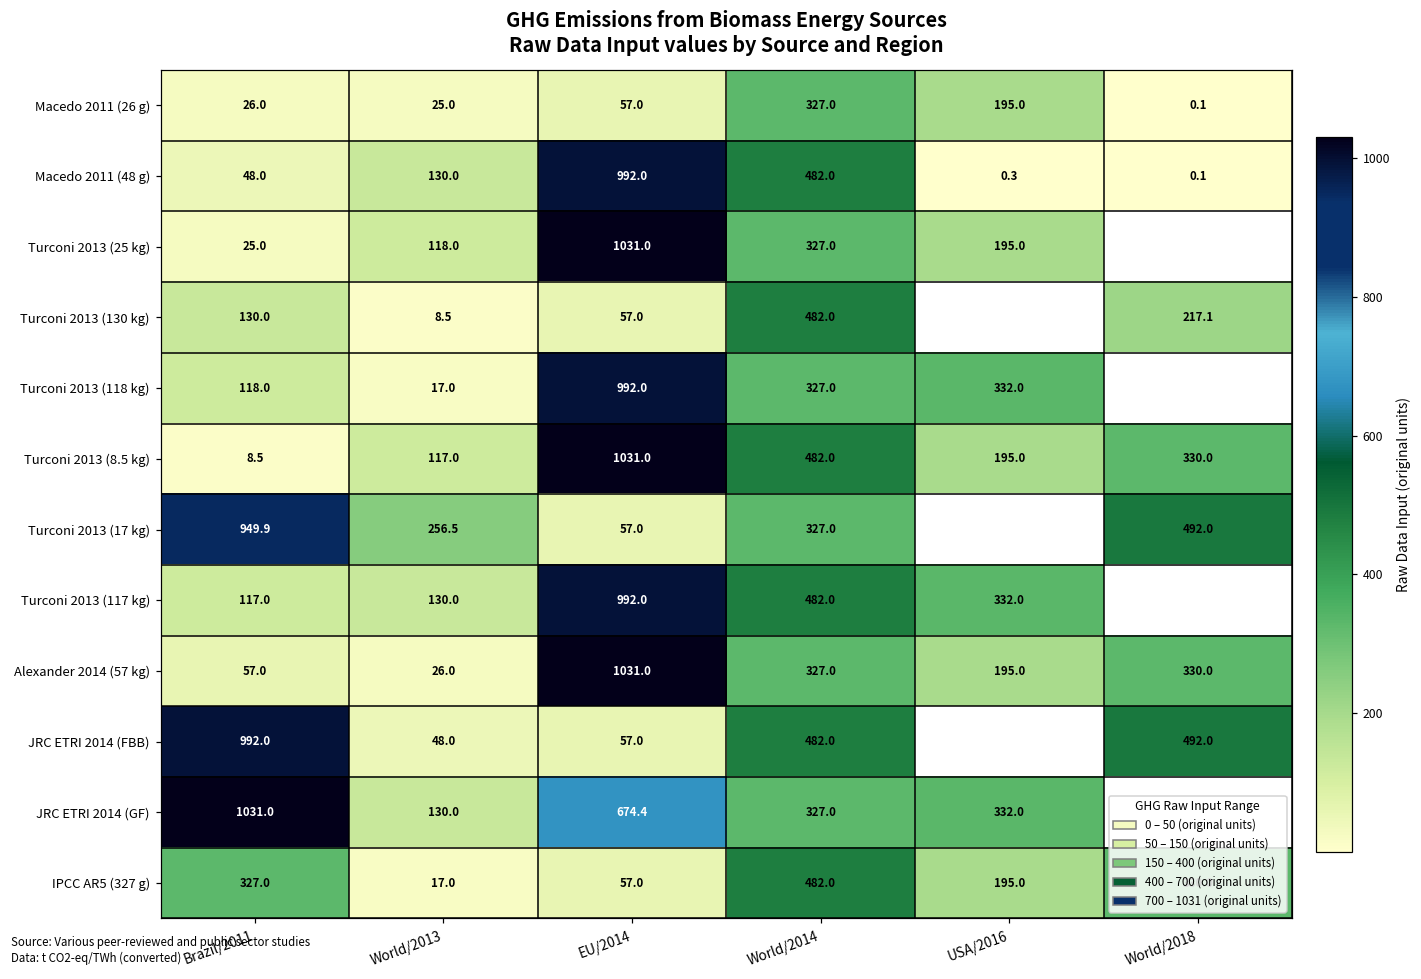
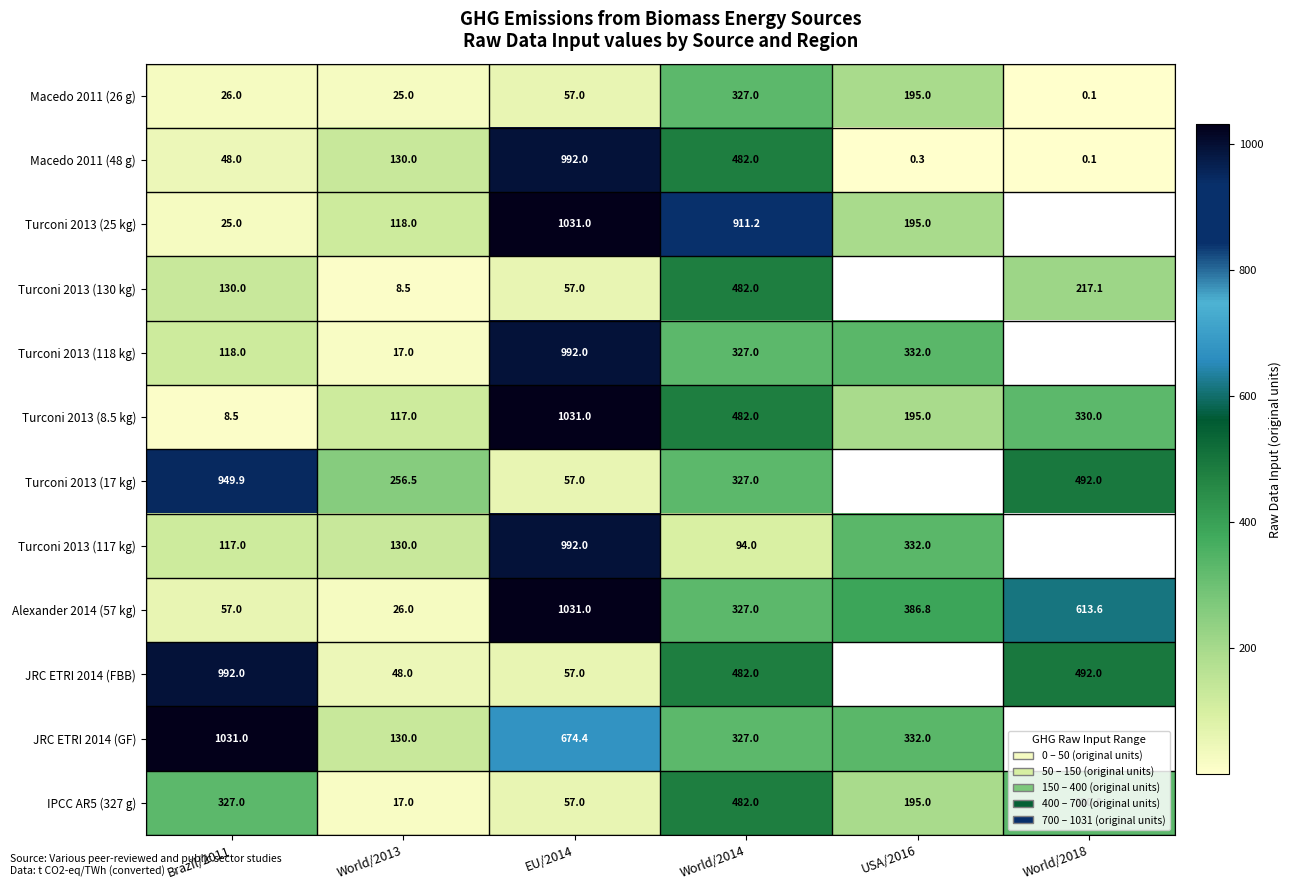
Turconi 2013 (25 kg), World/2014: 327.0 -> 911.2
Turconi 2013 (117 kg), World/2014: 482.0 -> 94.0
Alexander 2014 (57 kg), USA/2016: 195.0 -> 386.8
Alexander 2014 (57 kg), World/2018: 330.0 -> 613.6
